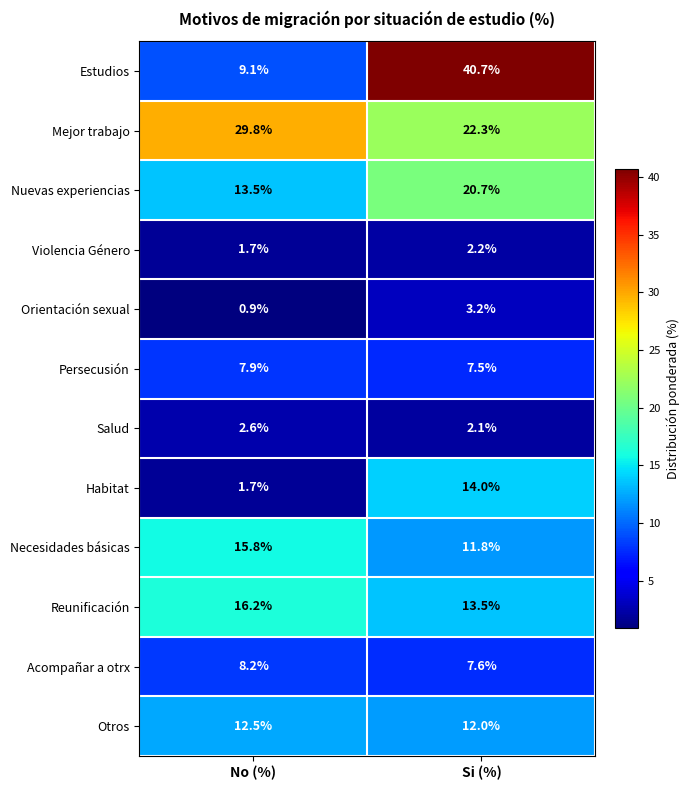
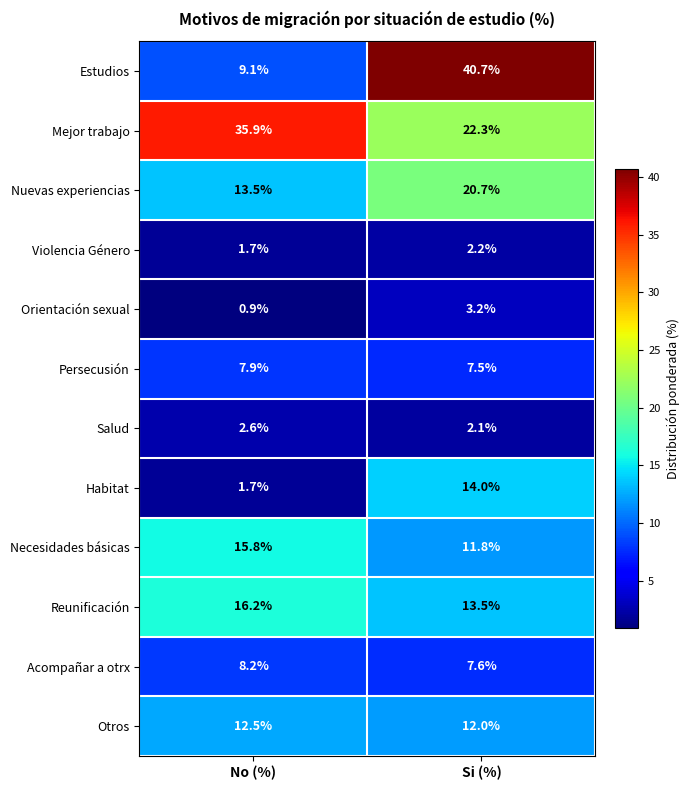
Mejor trabajo, No (%): 29.8% -> 35.9%
